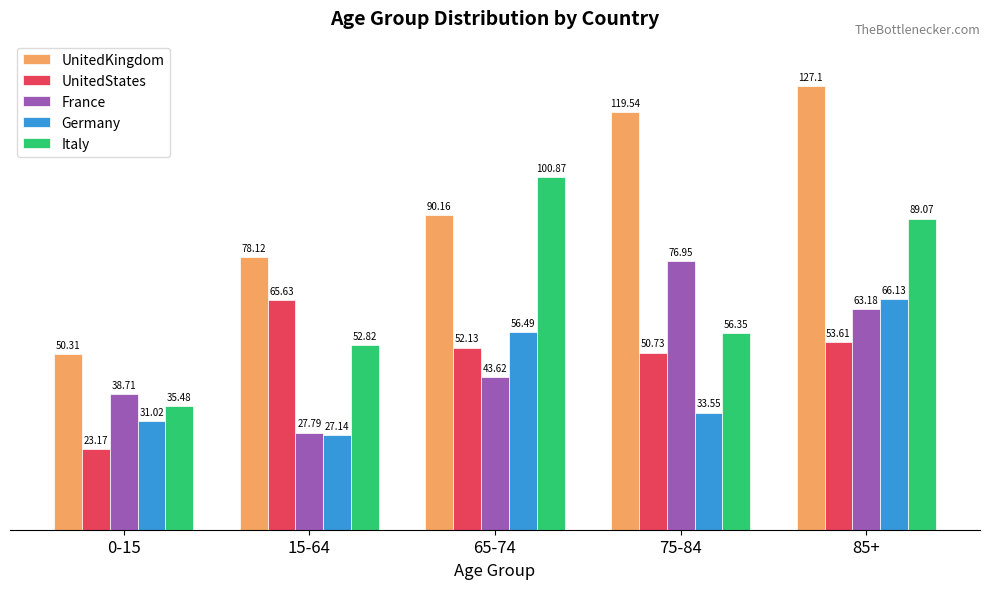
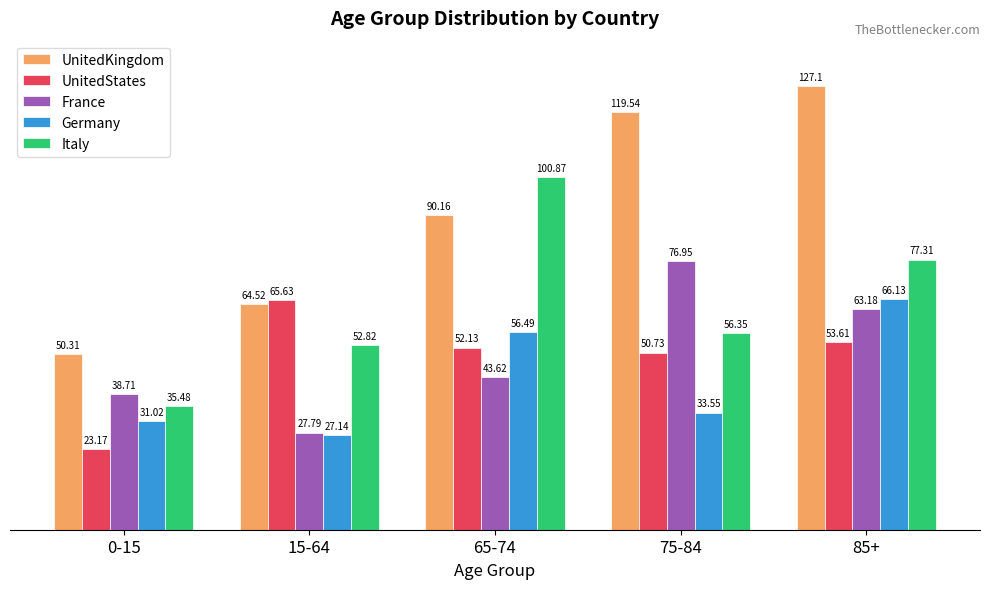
UnitedKingdom, 15-64: 78.12 -> 64.52
Italy, 85+: 89.07 -> 77.31
